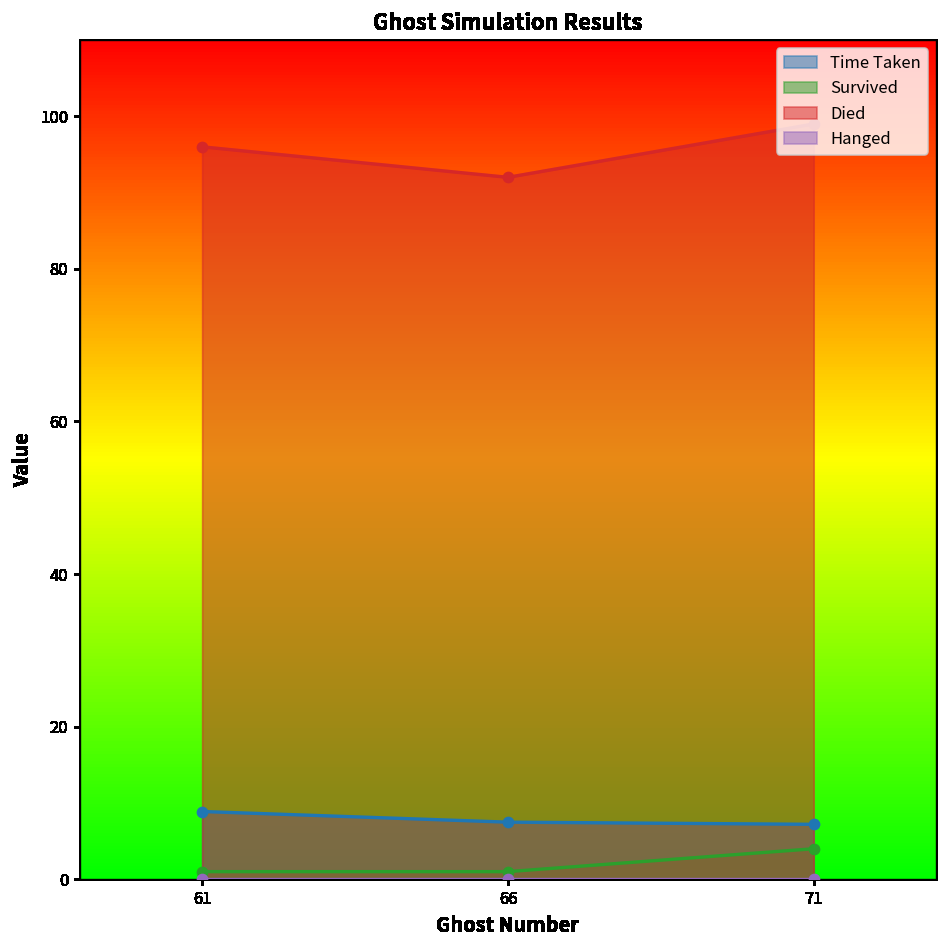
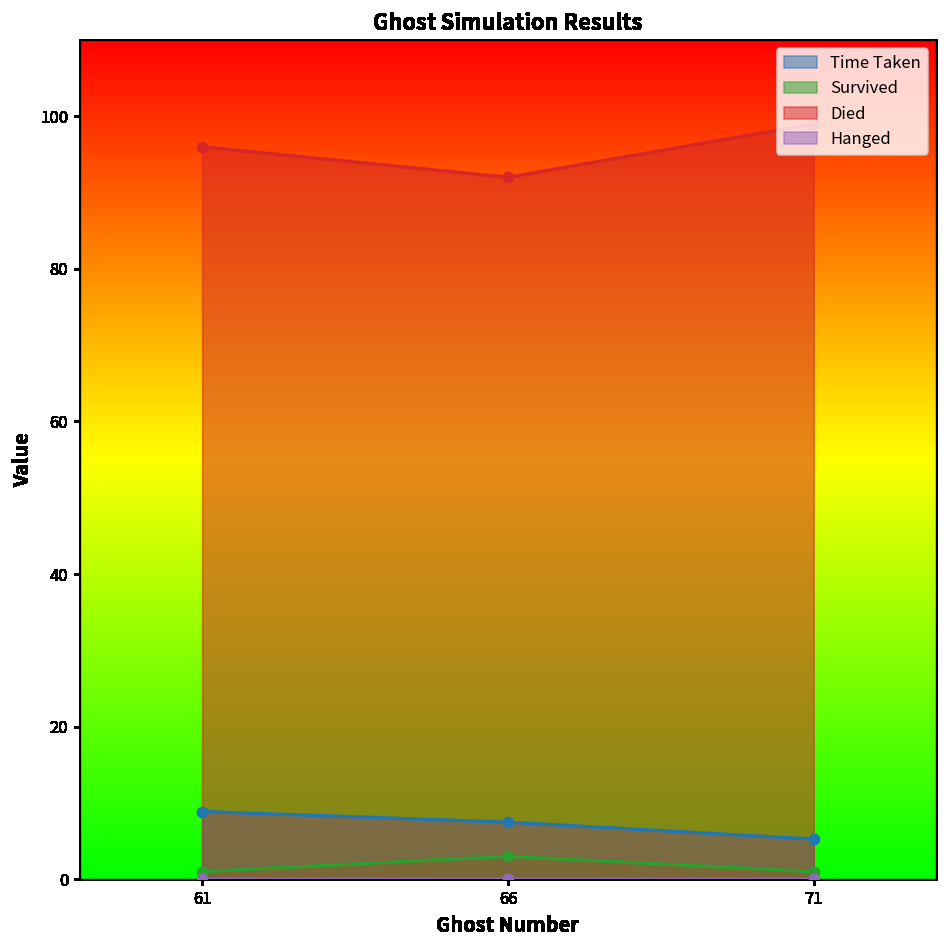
Survived, 66: 1 -> 3
Time Taken, 71: 7 -> 5
Survived, 71: 4 -> 1
